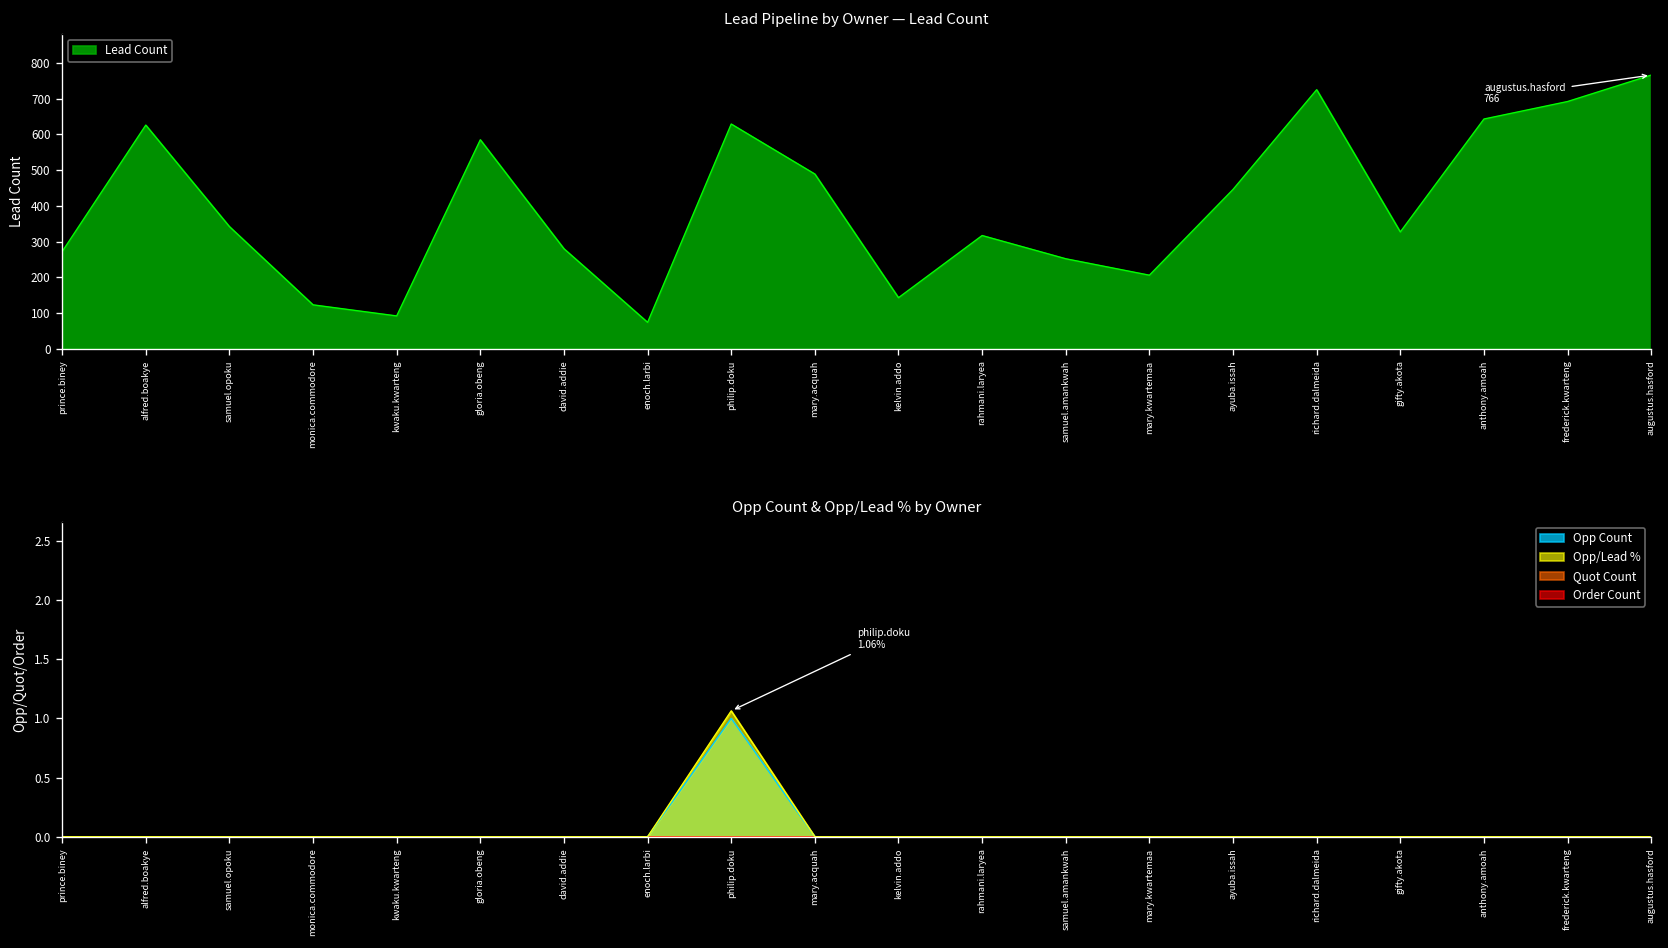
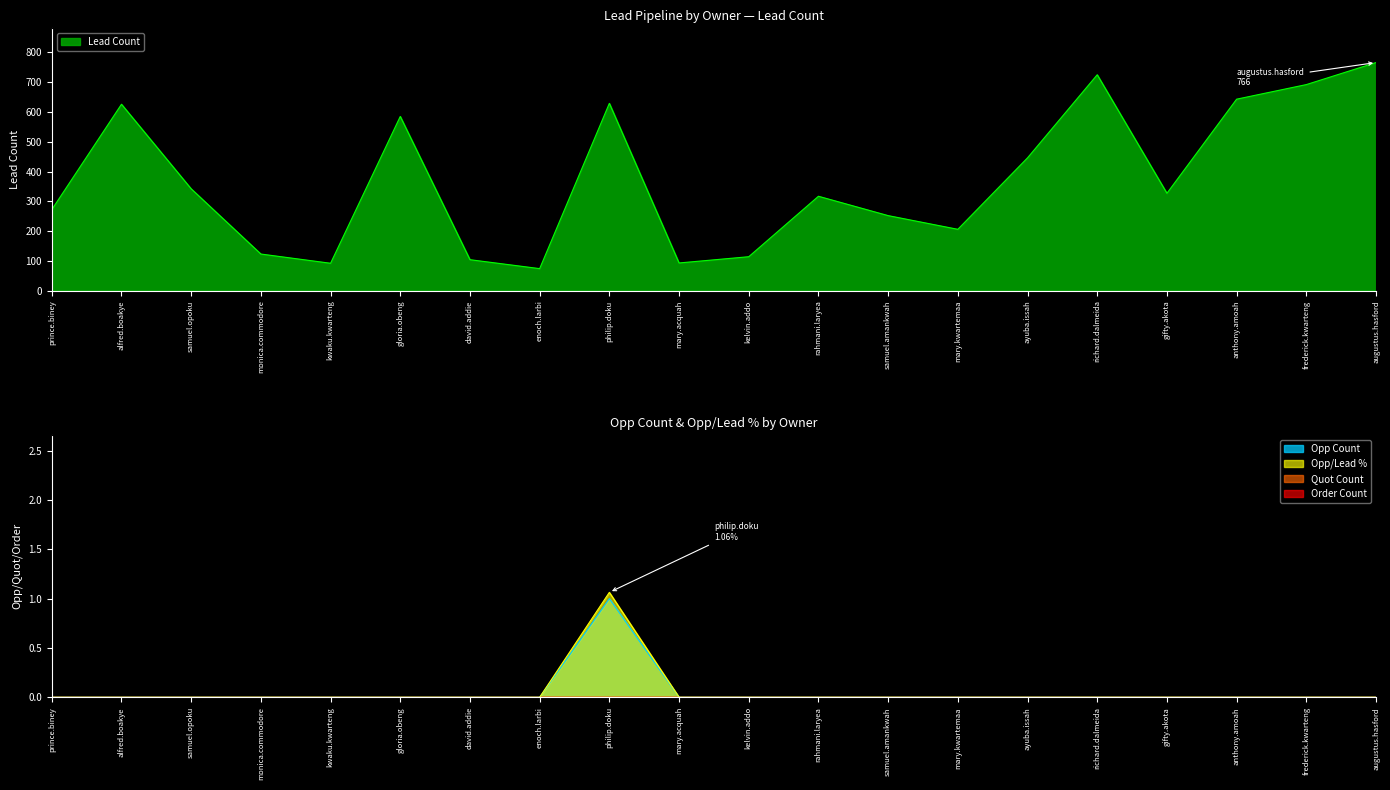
Lead Pipeline by Owner — Lead Count, david.addie: 280 -> 100
Lead Pipeline by Owner — Lead Count, mary.acquah: 490 -> 90
Lead Pipeline by Owner — Lead Count, kelvin.addo: 140 -> 110
